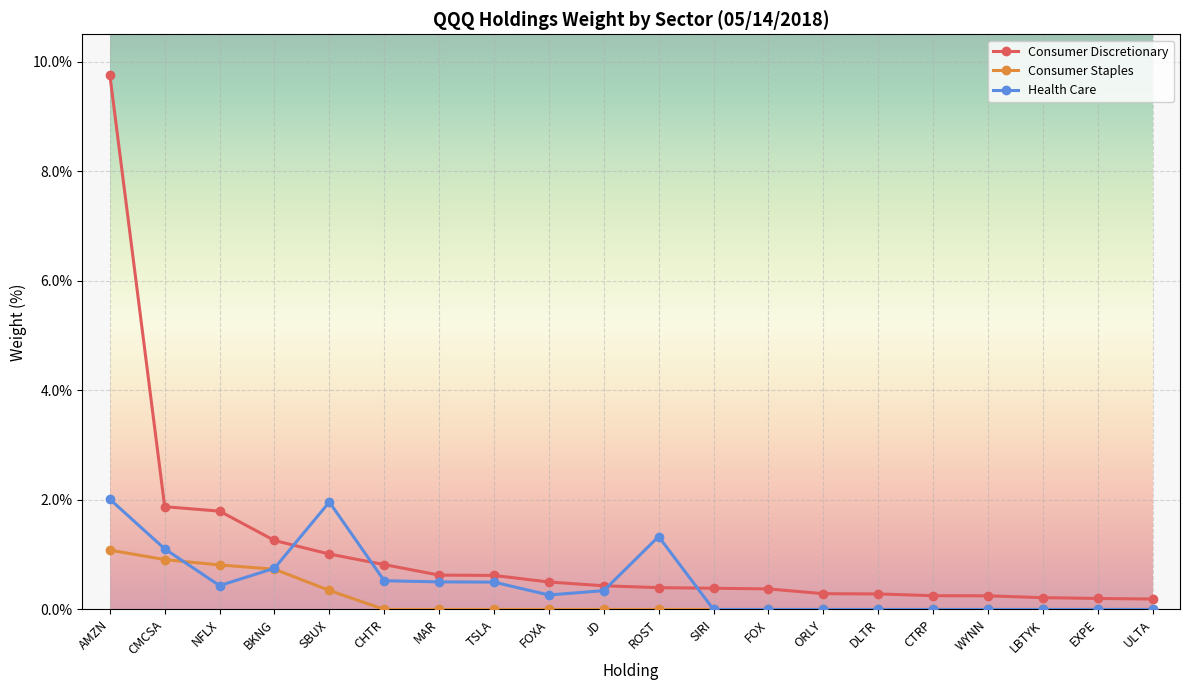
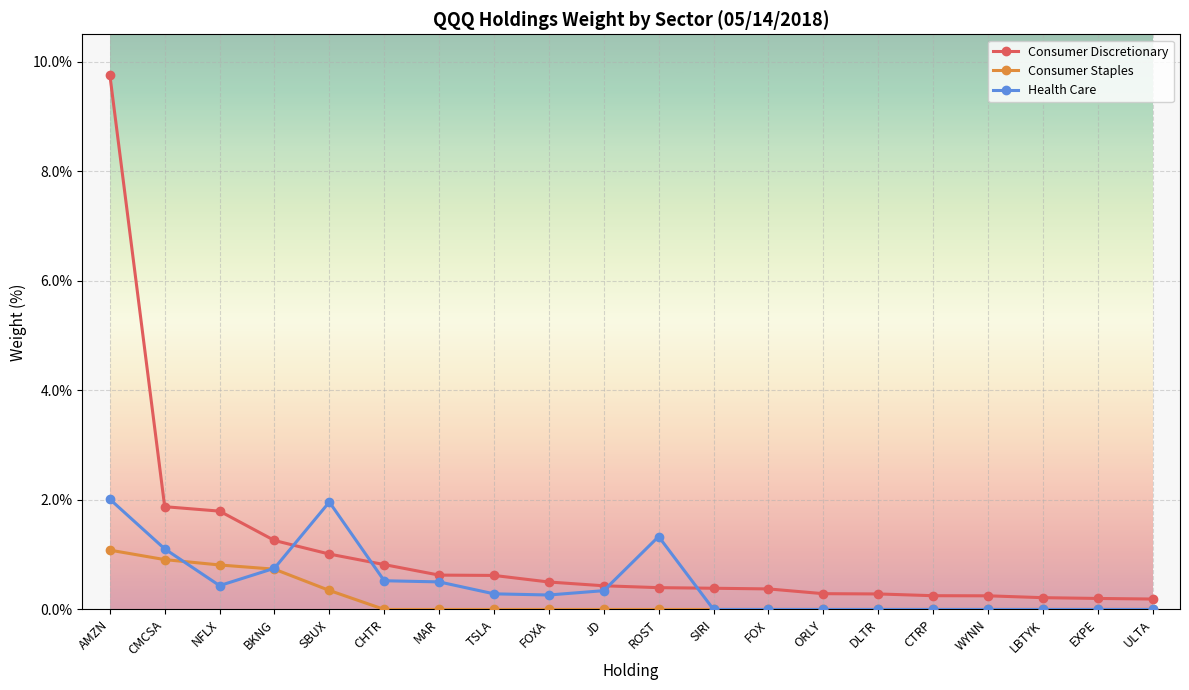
Health Care, TSLA: 0.5% -> 0.3%
